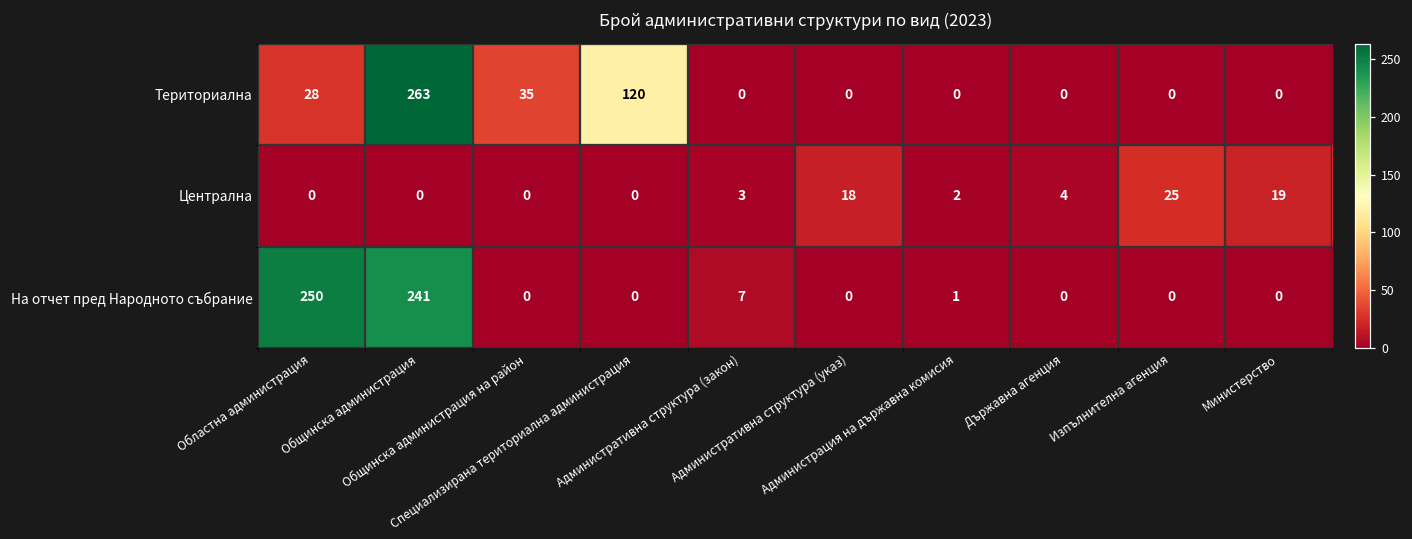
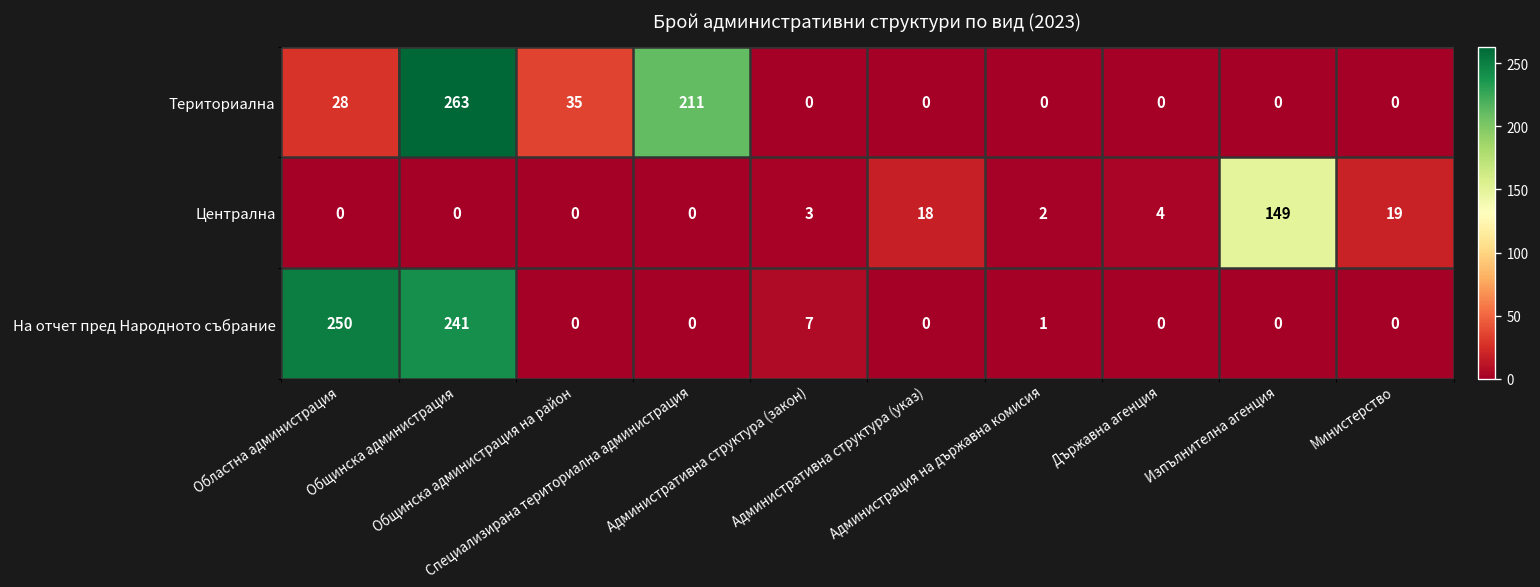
Териториална, Специализирана териториална администрация: 120 -> 211
Централна, Изпълнителна агенция: 25 -> 149
